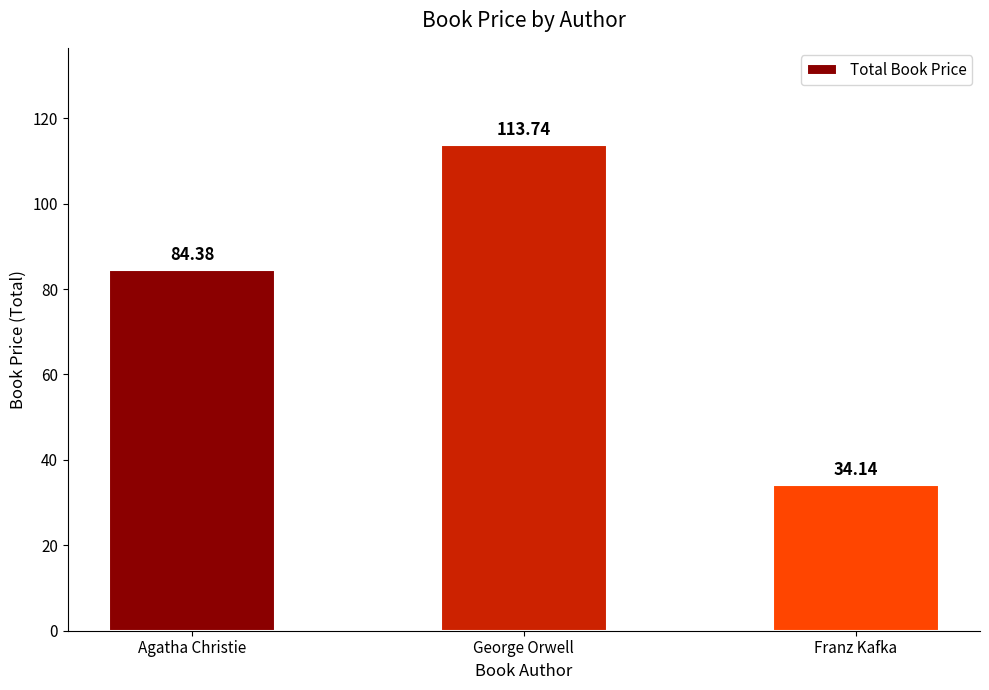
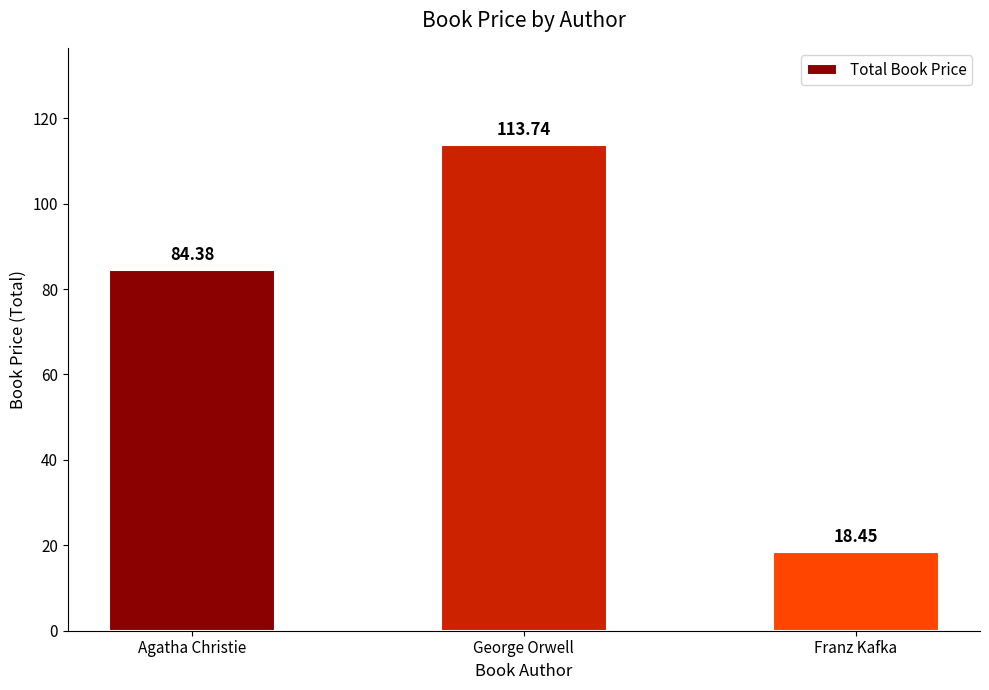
Franz Kafka: 34.14 -> 18.45
